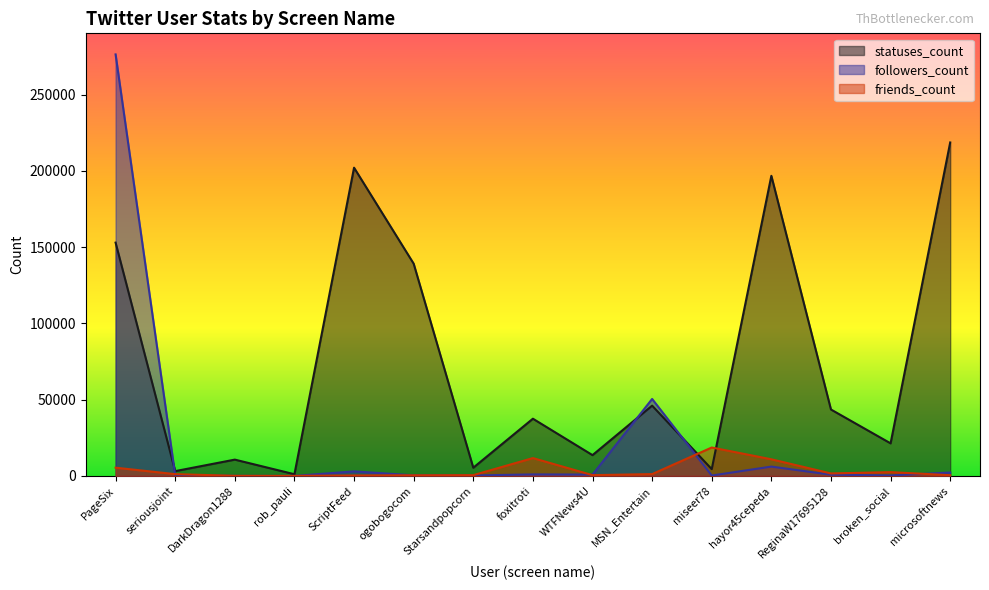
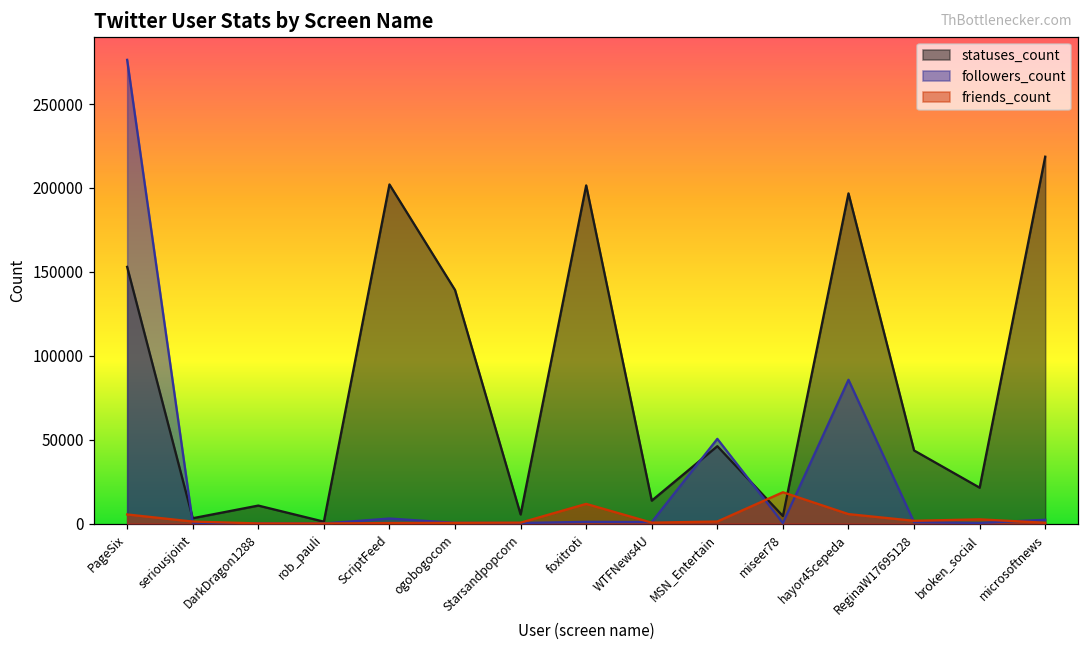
statuses_count, foxitroti: 38000 -> 202000
followers_count, hayor45cepeda: 6000 -> 86000
friends_count, hayor45cepeda: 11000 -> 6000
